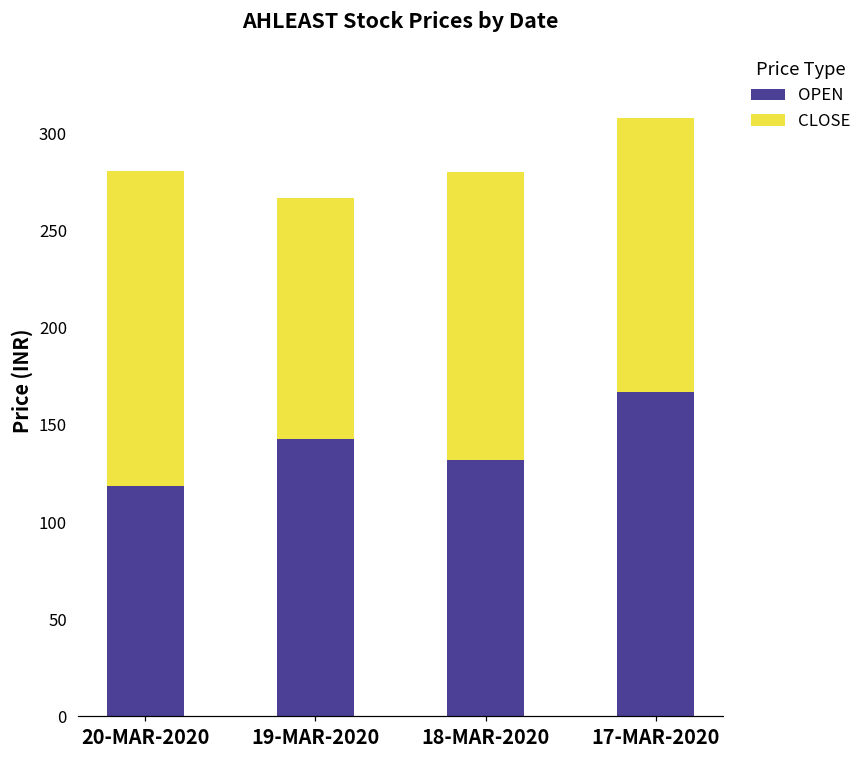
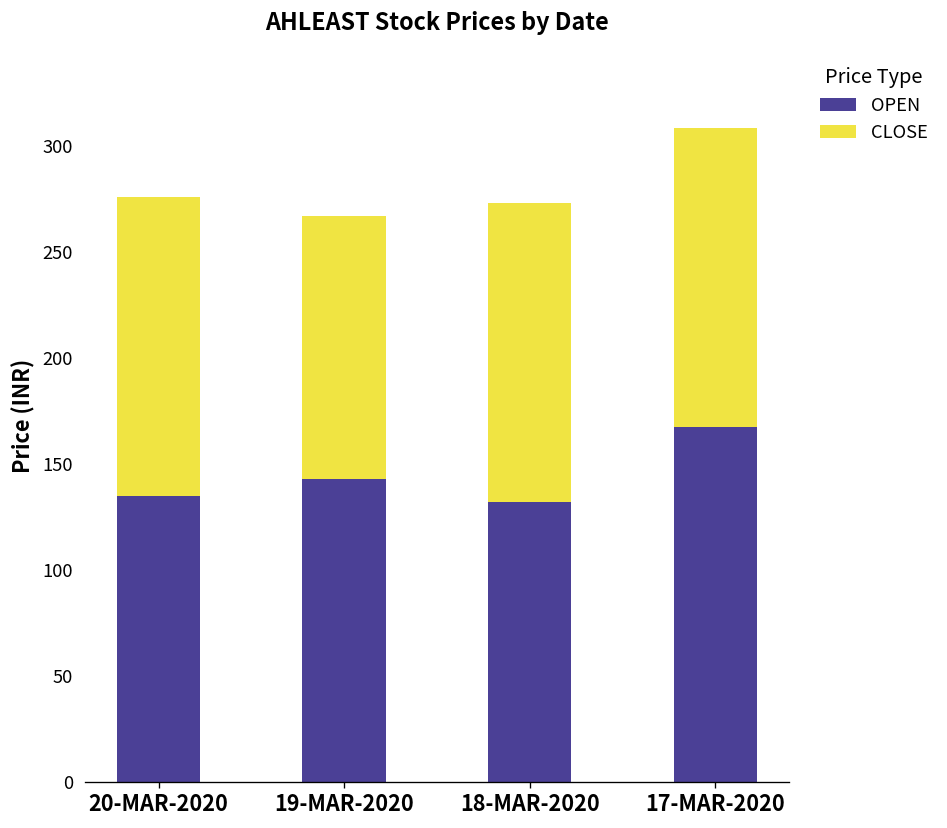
OPEN, 20-MAR-2020: 119 -> 135
CLOSE, 20-MAR-2020: 162 -> 141
CLOSE, 18-MAR-2020: 148 -> 141
